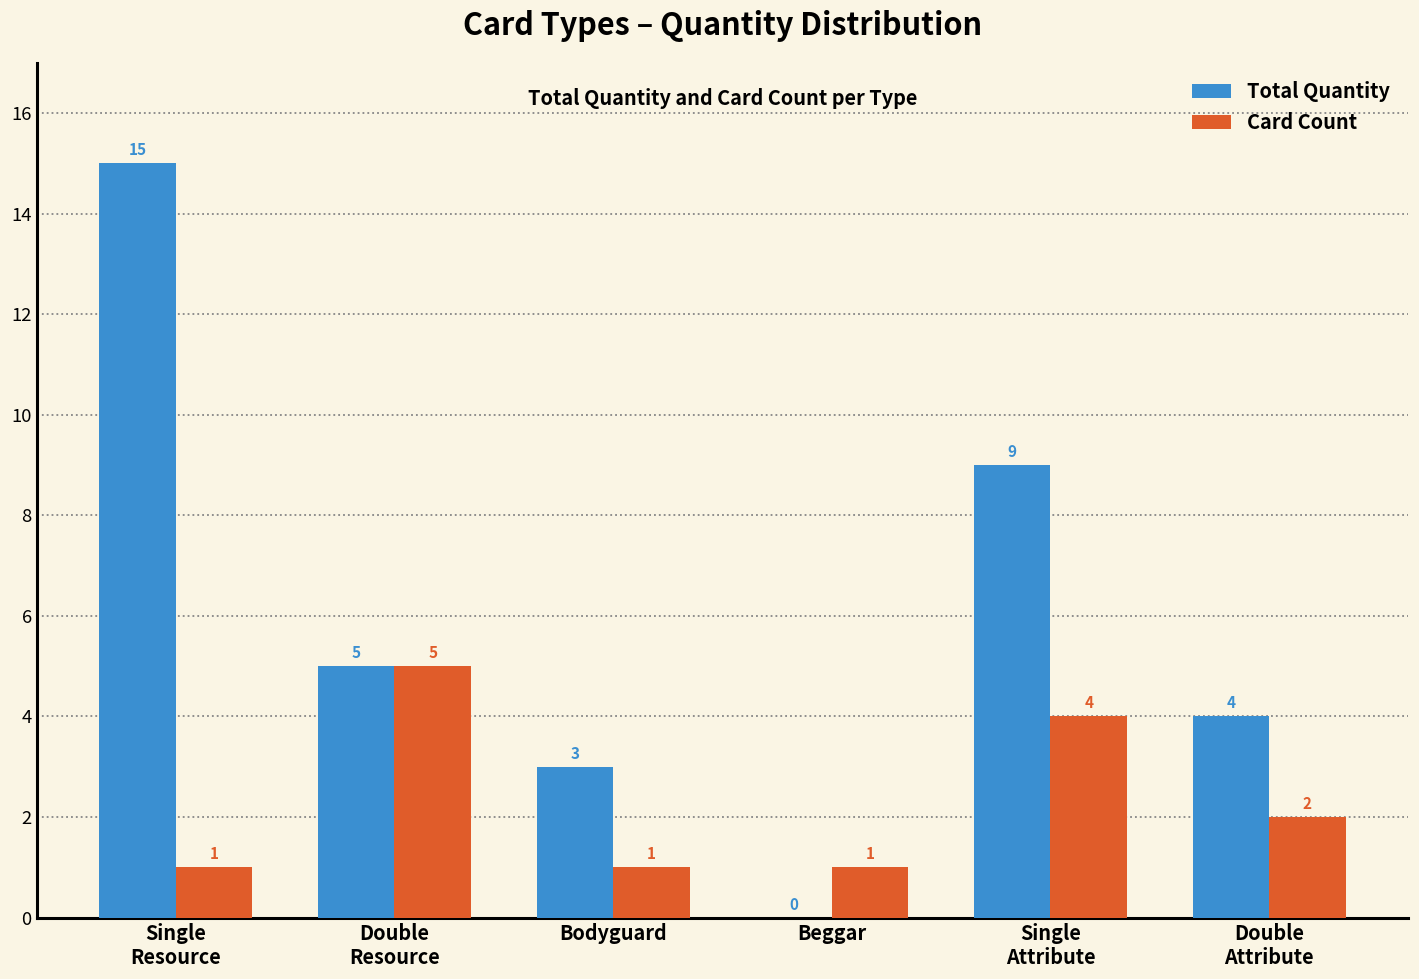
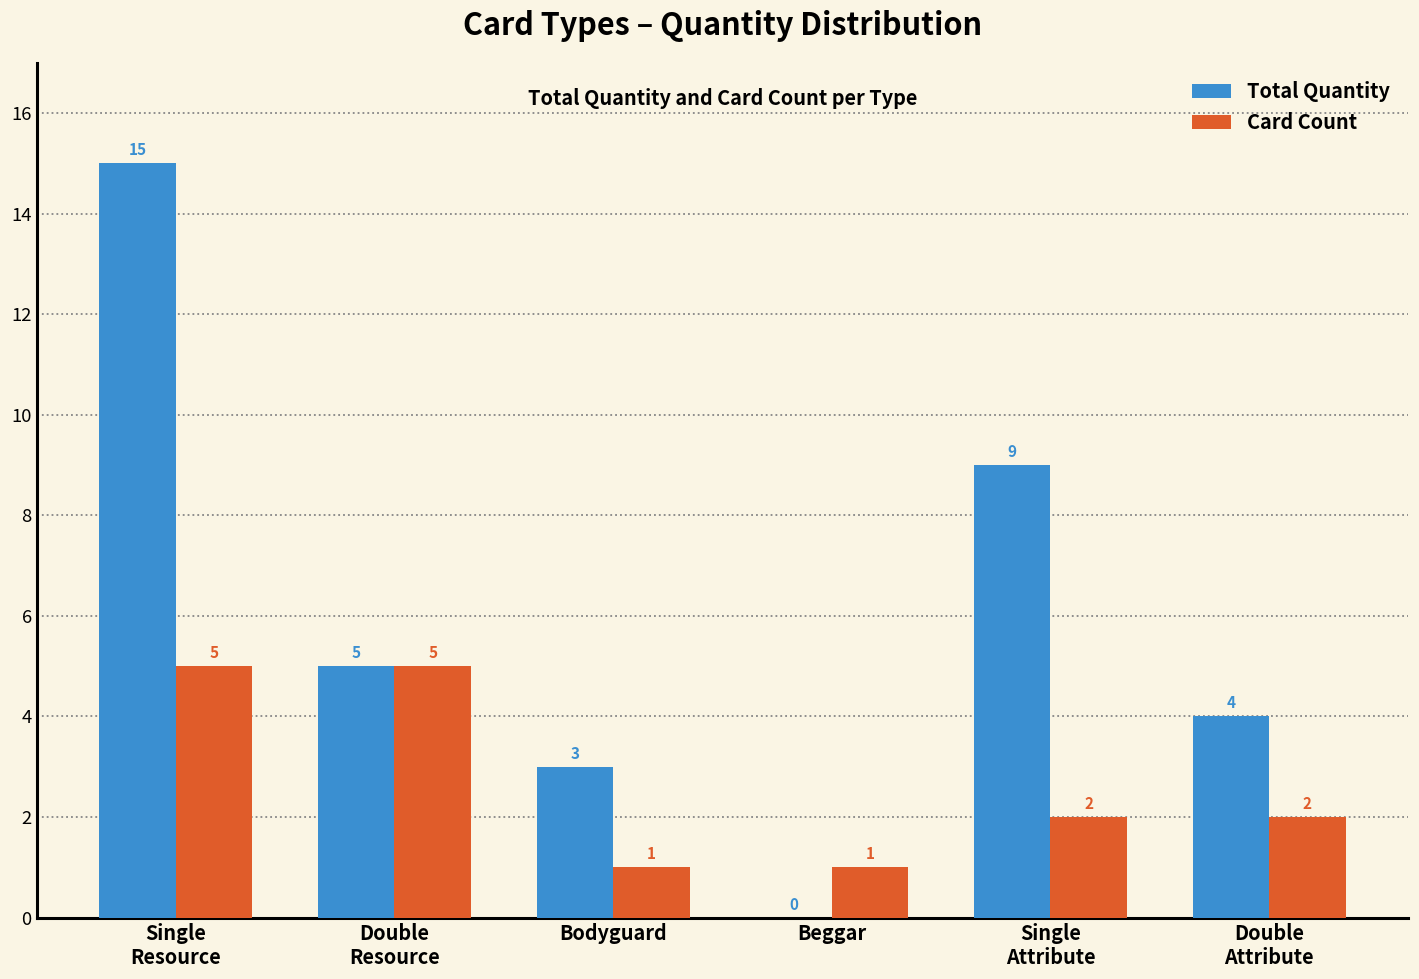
Card Count, Single Resource: 1 -> 5
Card Count, Single Attribute: 4 -> 2
